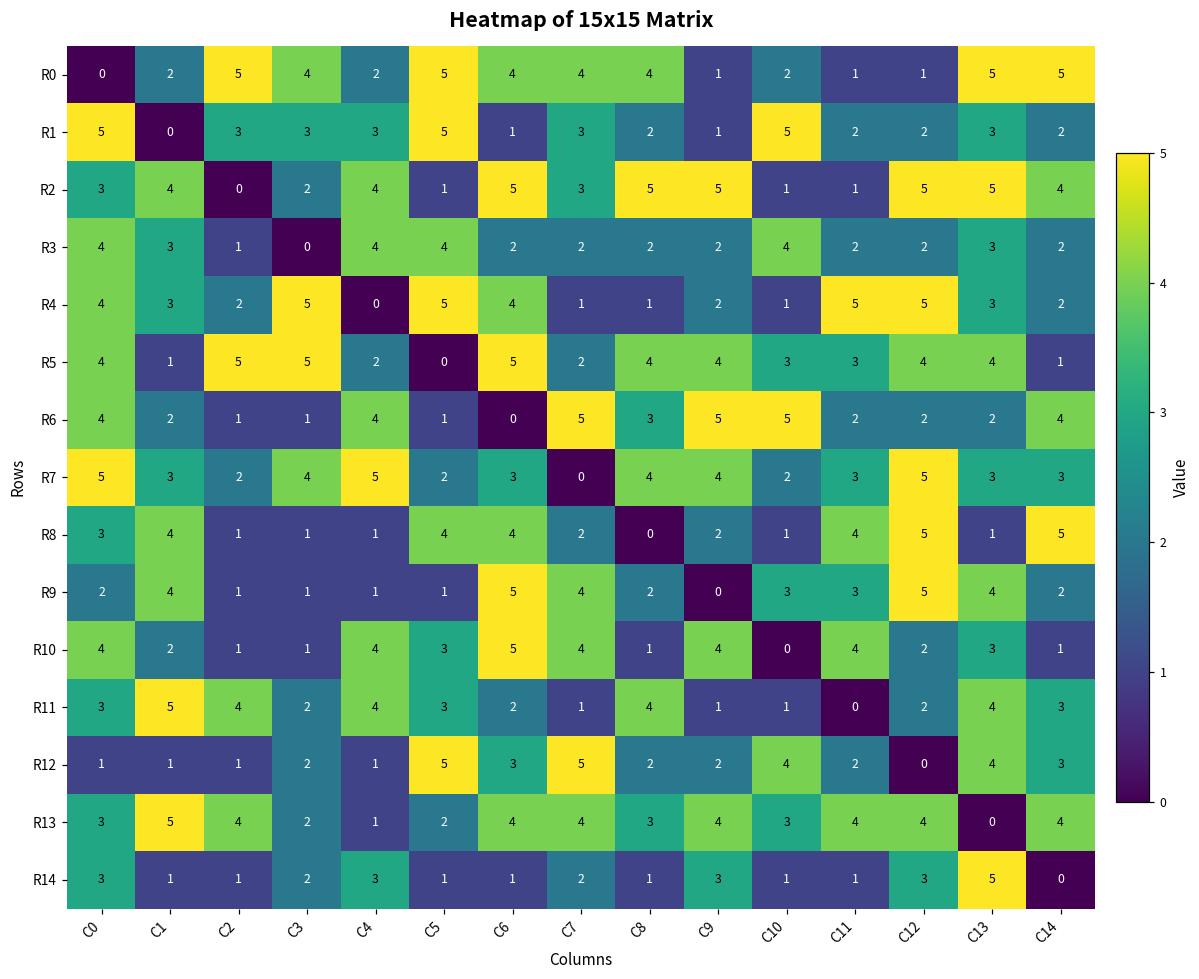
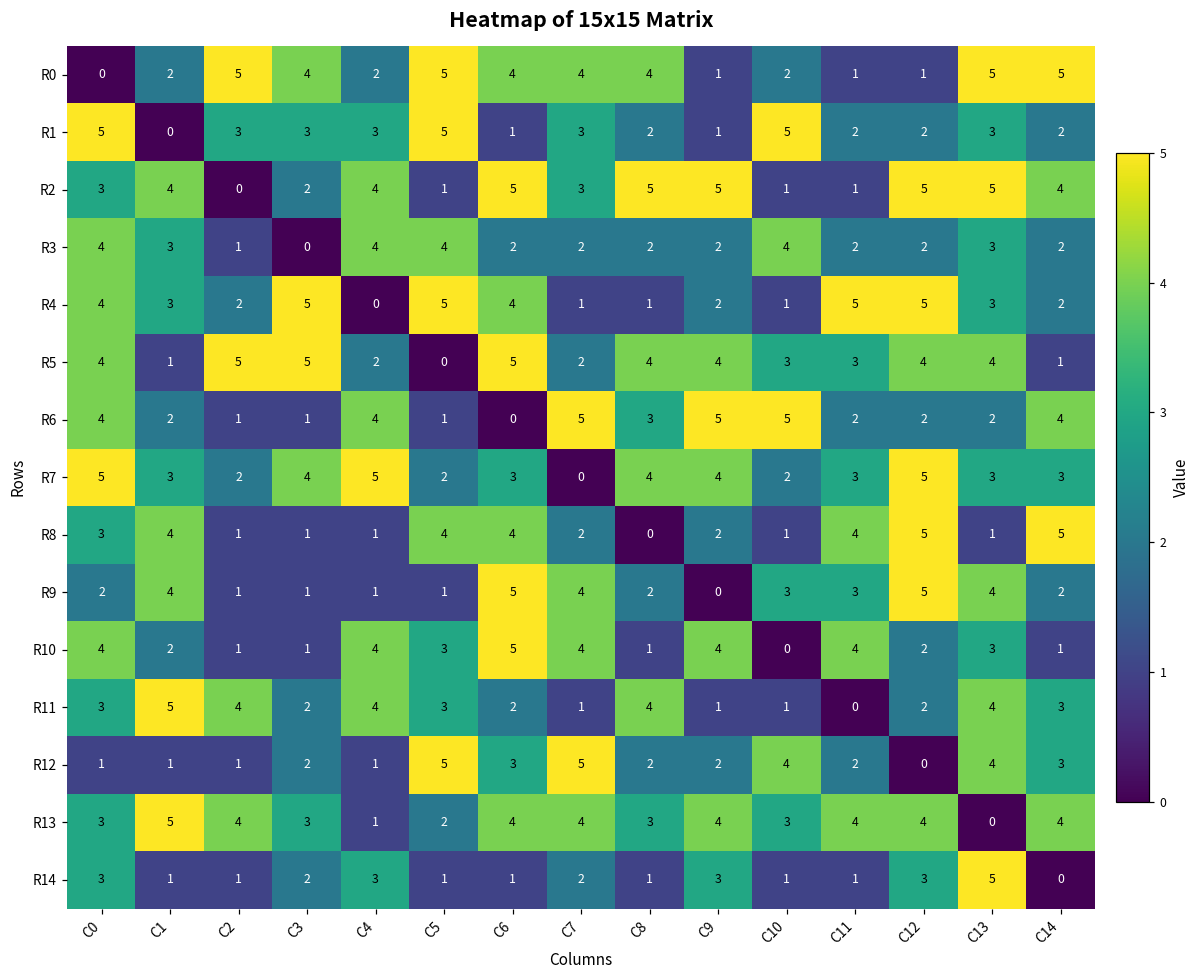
R13, C3: 2 -> 3
